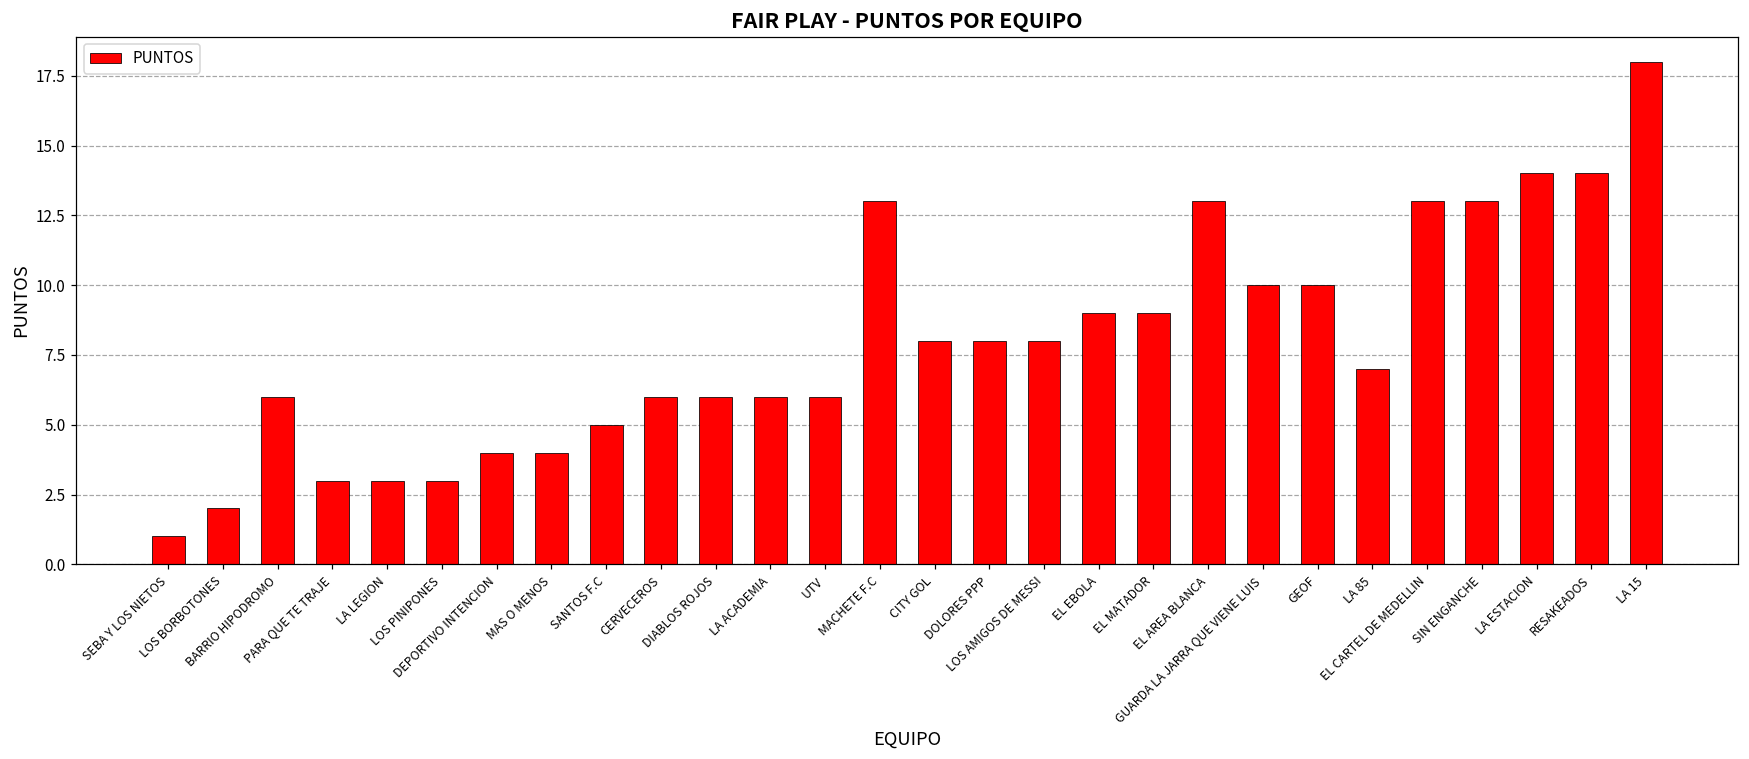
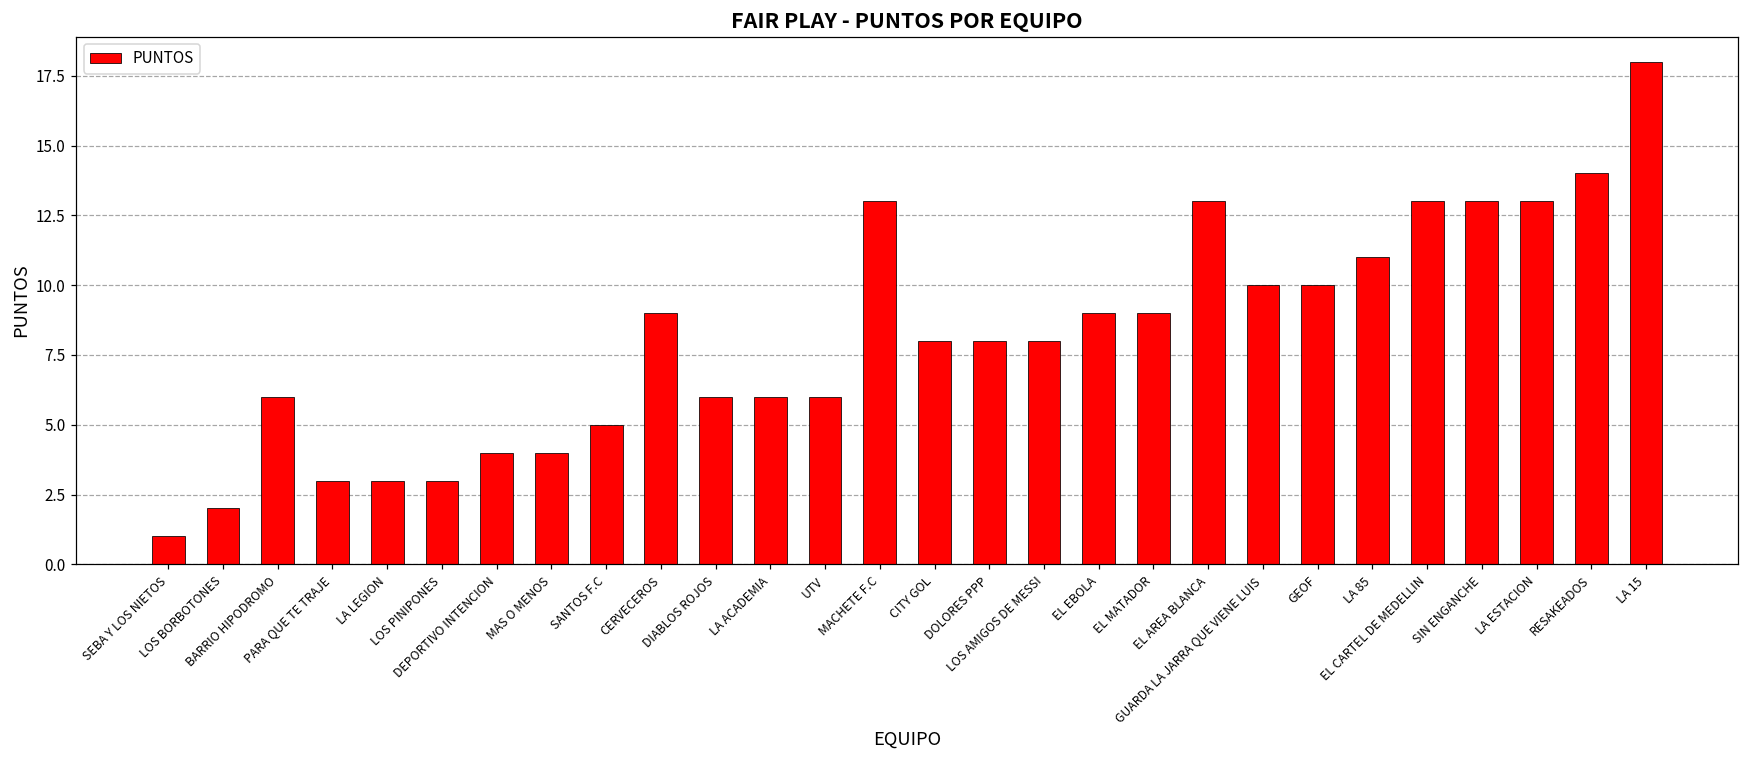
CERVECEROS: 6 -> 9
LA 85: 7 -> 11
LA ESTACION: 14 -> 13
